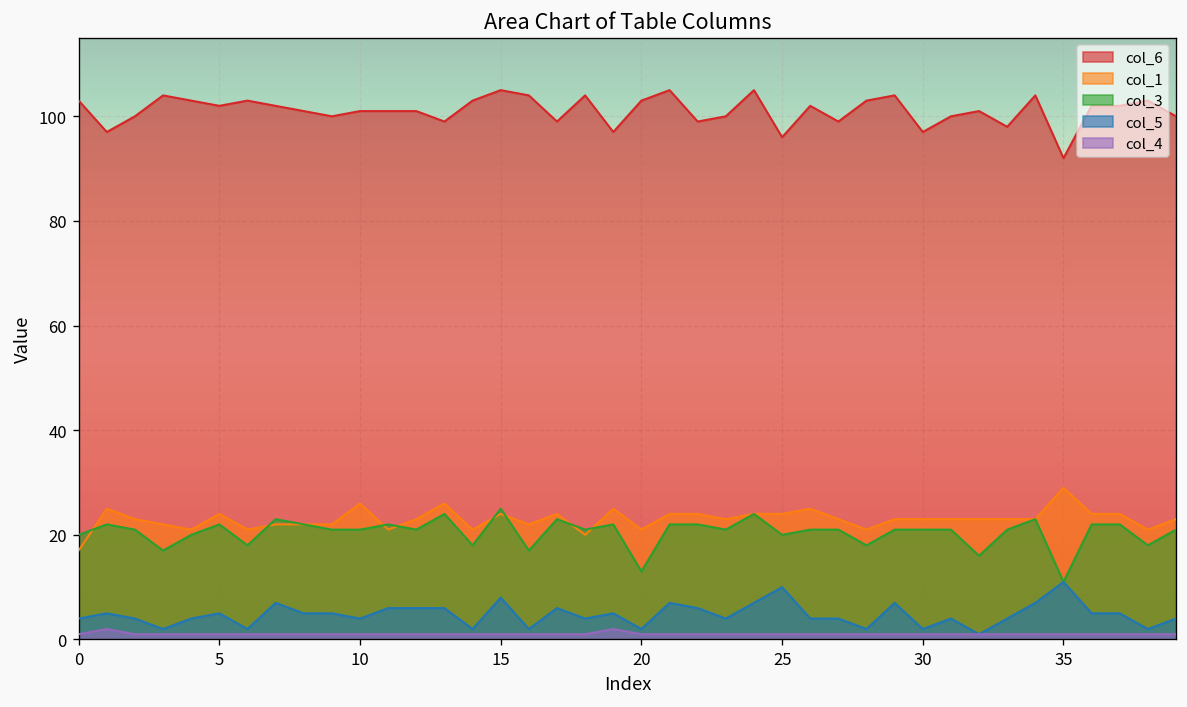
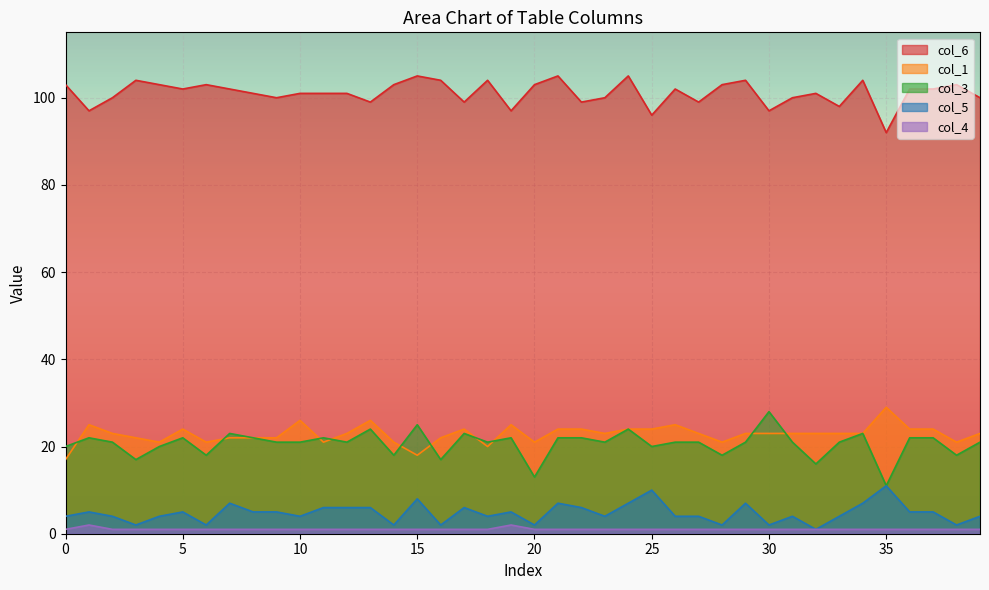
col_1, 15: 24 -> 18
col_3, 30: 21 -> 28
